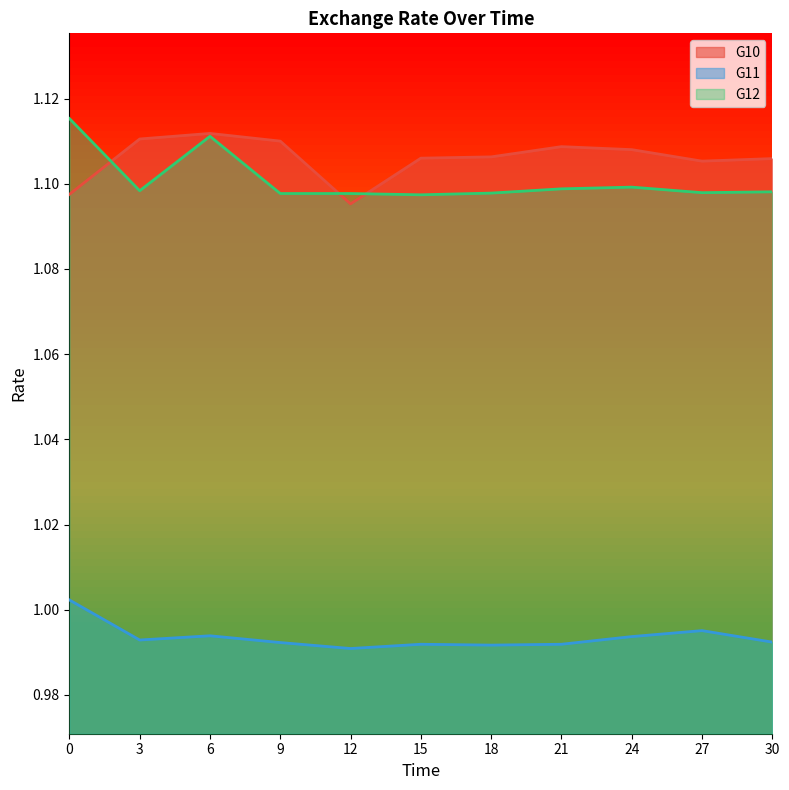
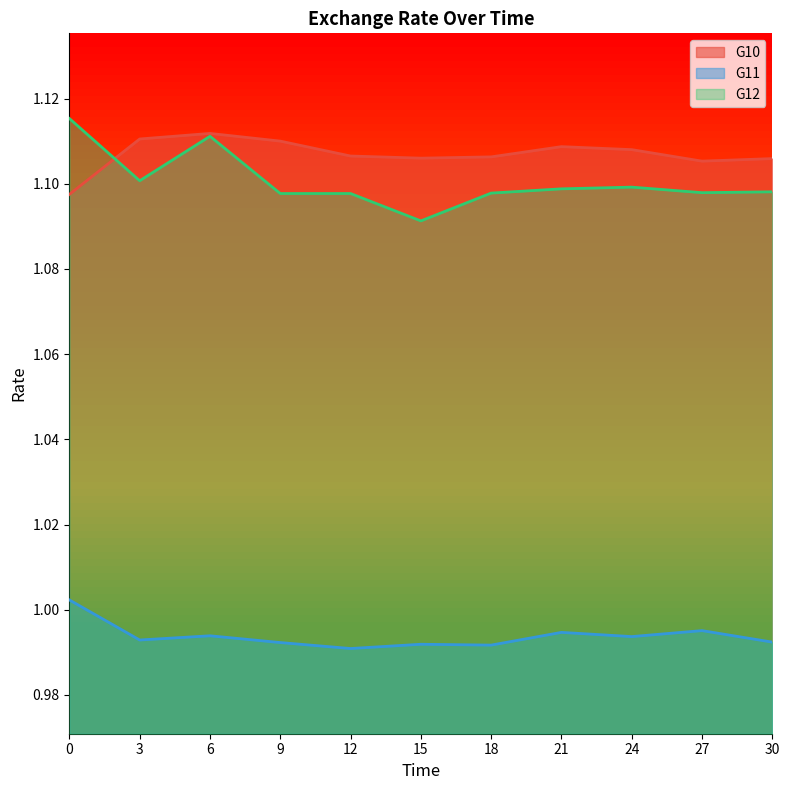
G12, 3: 1.098 -> 1.101
G10, 12: 1.095 -> 1.107
G12, 15: 1.097 -> 1.091
G11, 21: 0.992 -> 0.995
